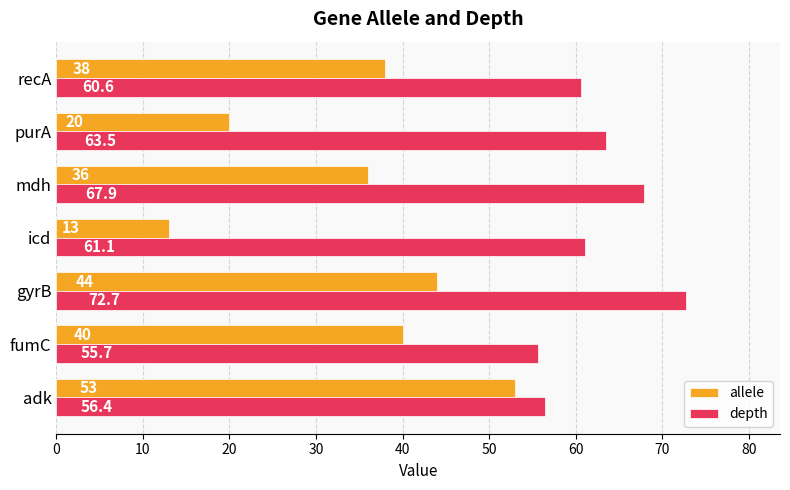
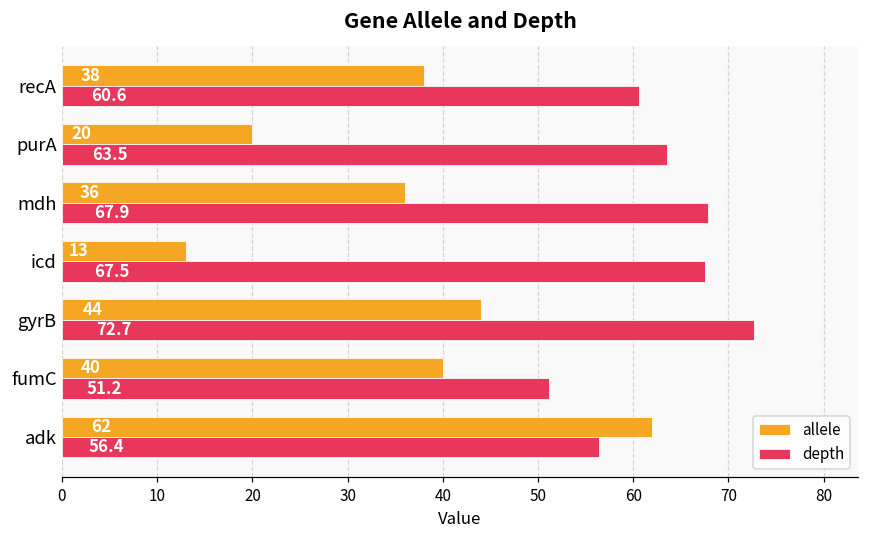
depth, icd: 61.1 -> 67.5
depth, fumC: 55.7 -> 51.2
allele, adk: 53 -> 62
